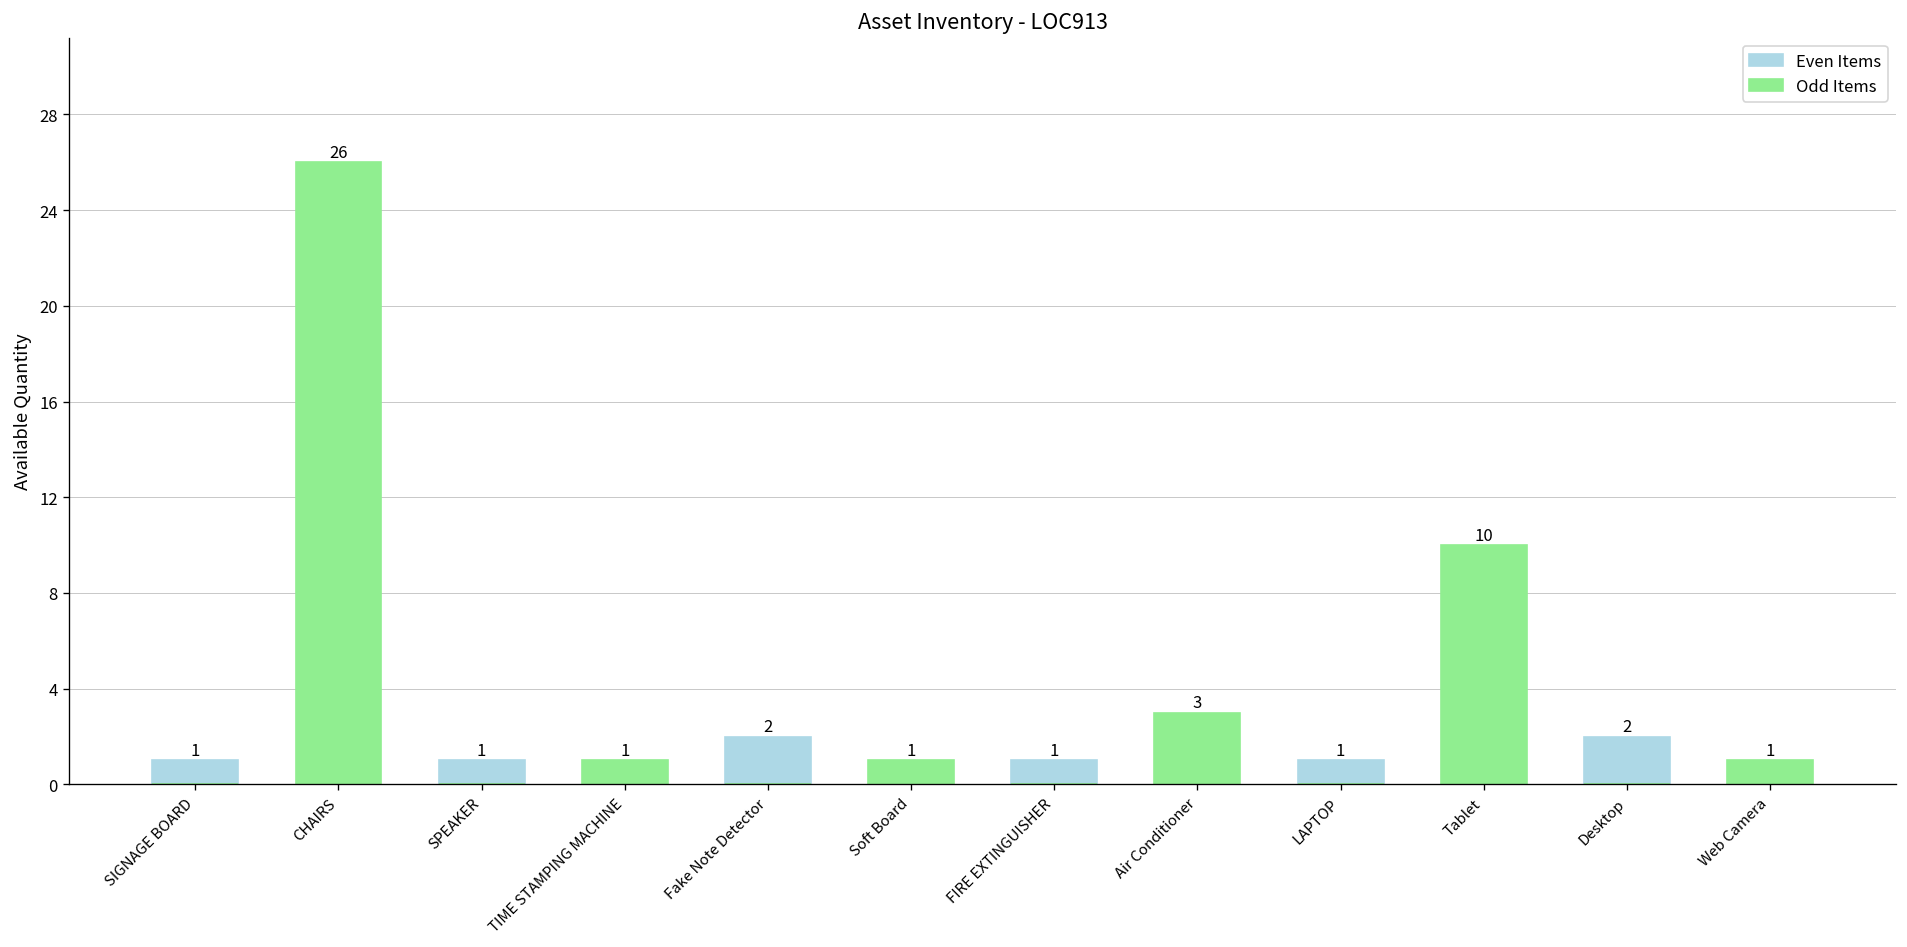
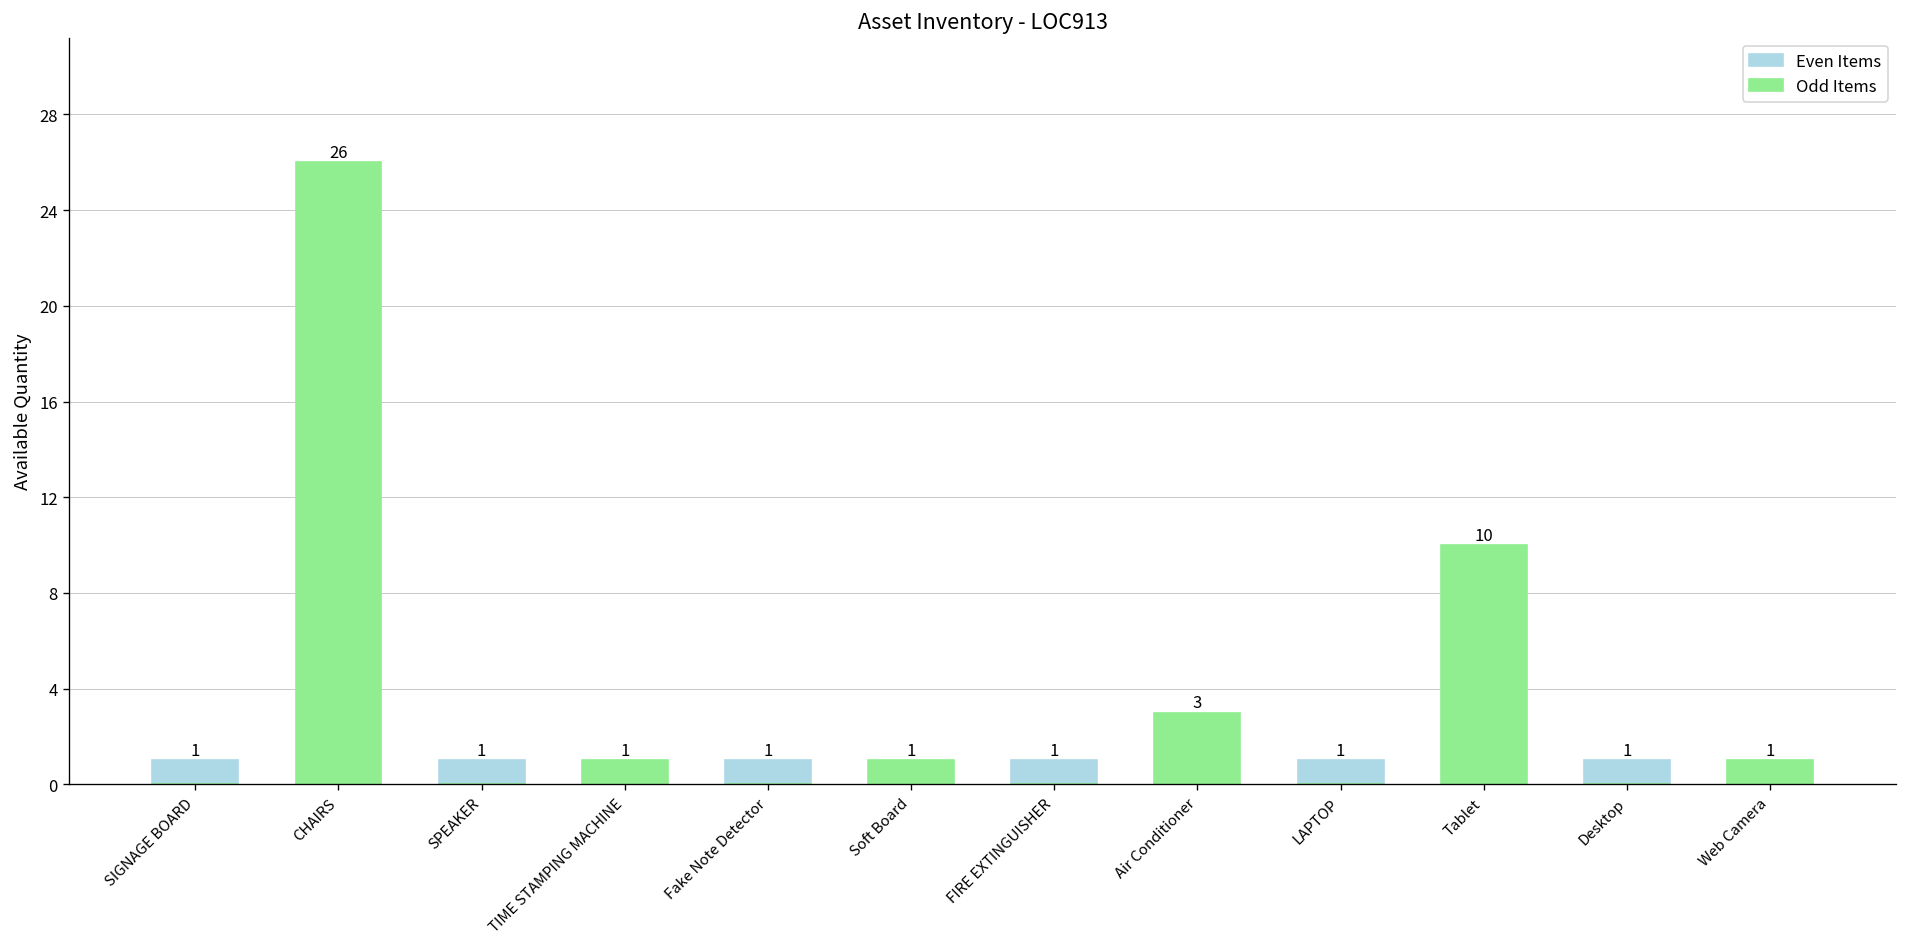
Even Items, Fake Note Detector: 2 -> 1
Even Items, Desktop: 2 -> 1
